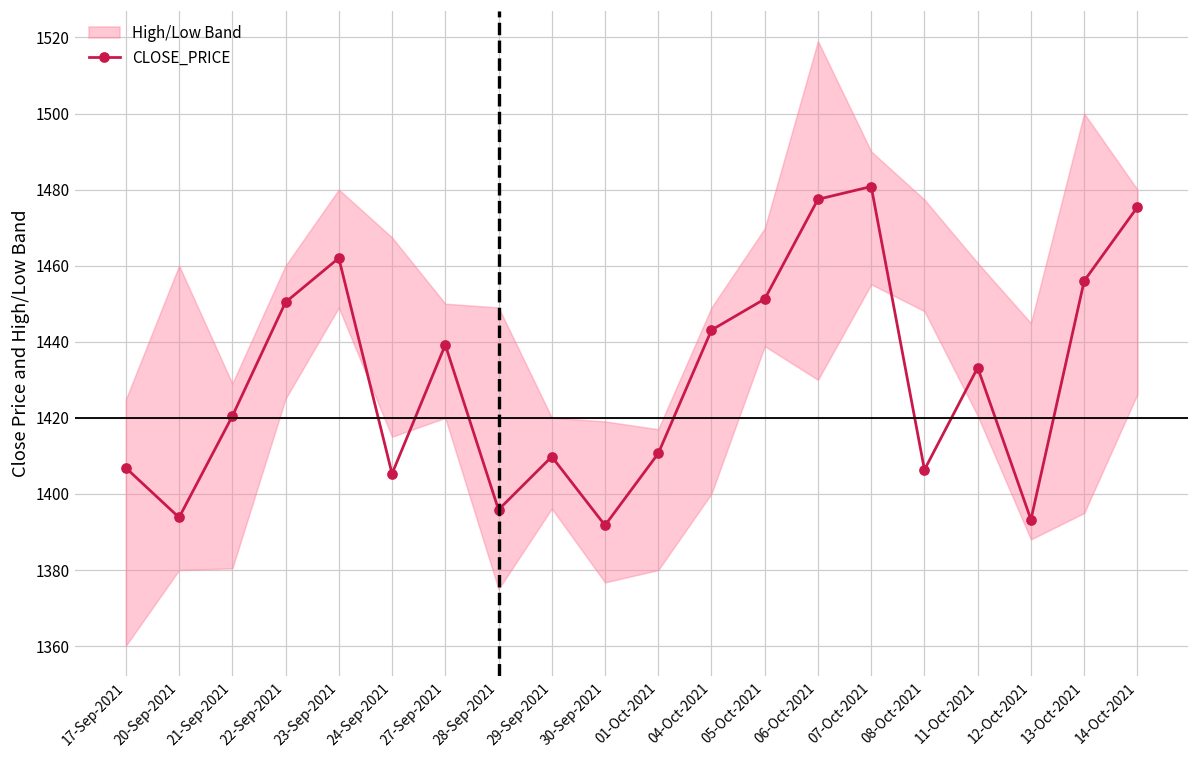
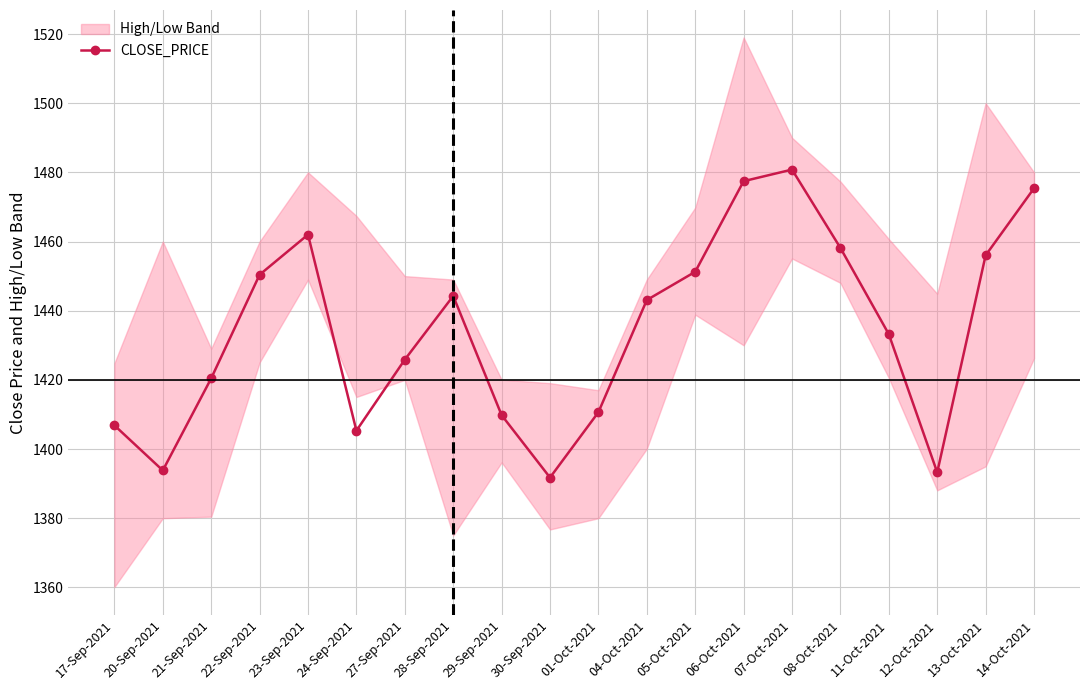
CLOSE_PRICE, 27-Sep-2021: 1439 -> 1426
CLOSE_PRICE, 28-Sep-2021: 1396 -> 1444
CLOSE_PRICE, 08-Oct-2021: 1406 -> 1458
